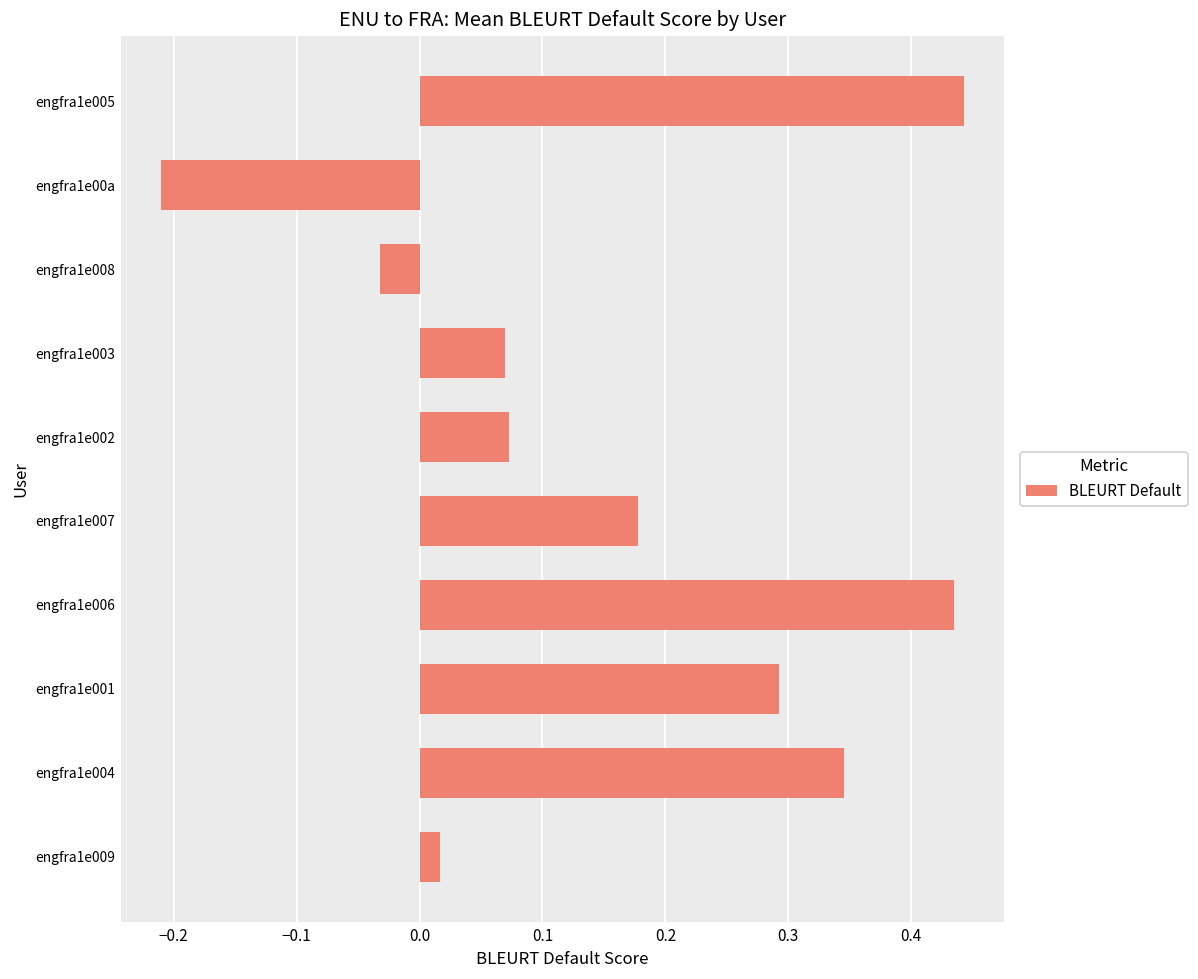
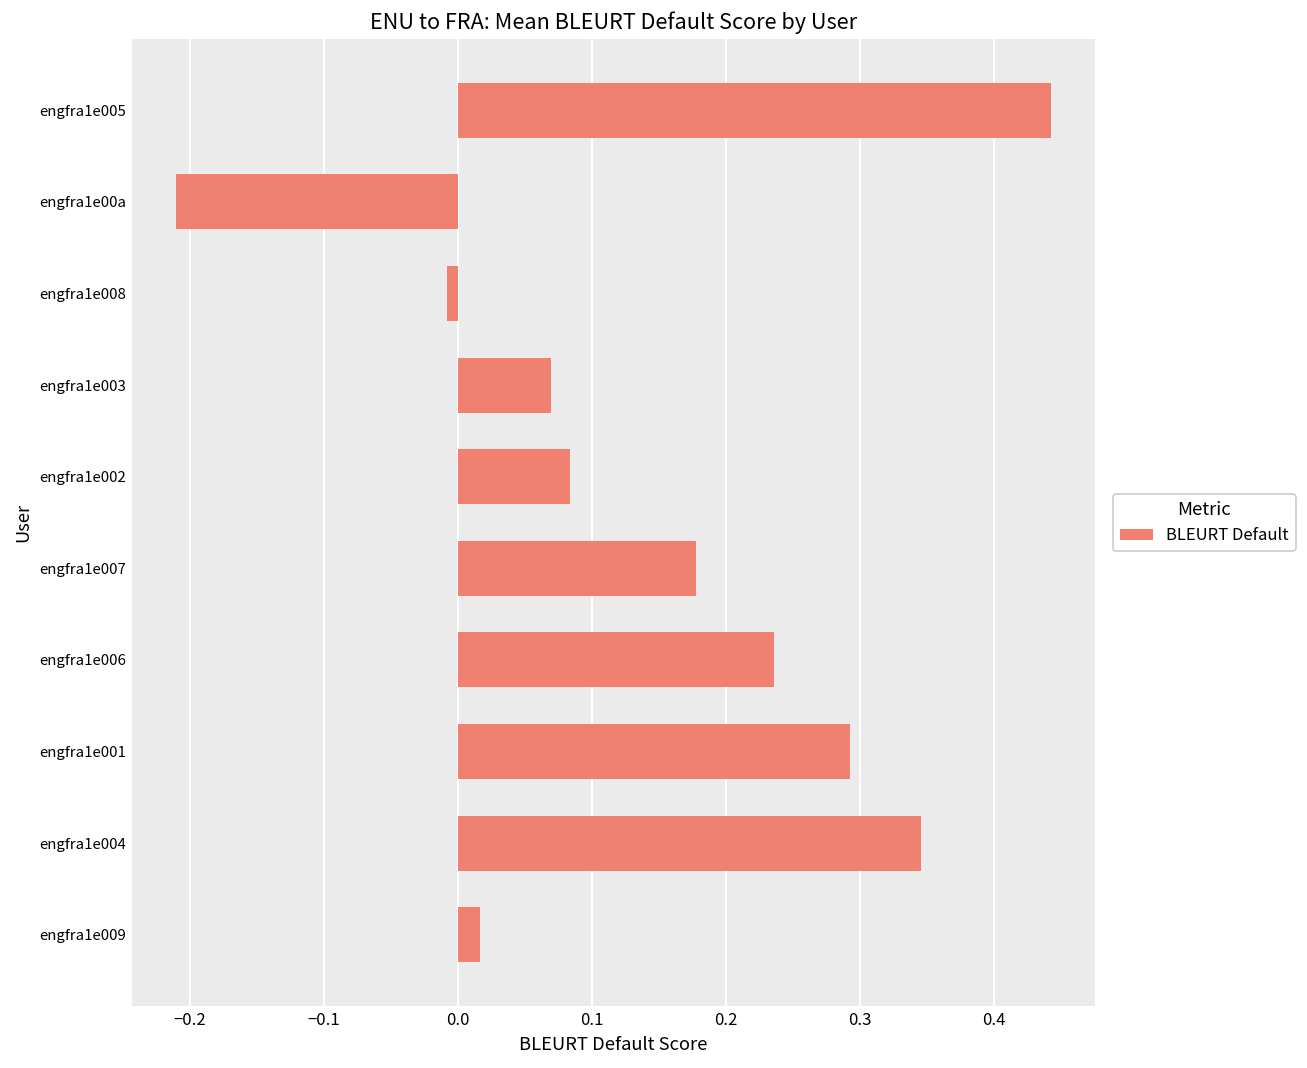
engfra1e008: -0.032 -> -0.008
engfra1e002: 0.073 -> 0.084
engfra1e006: 0.435 -> 0.236
